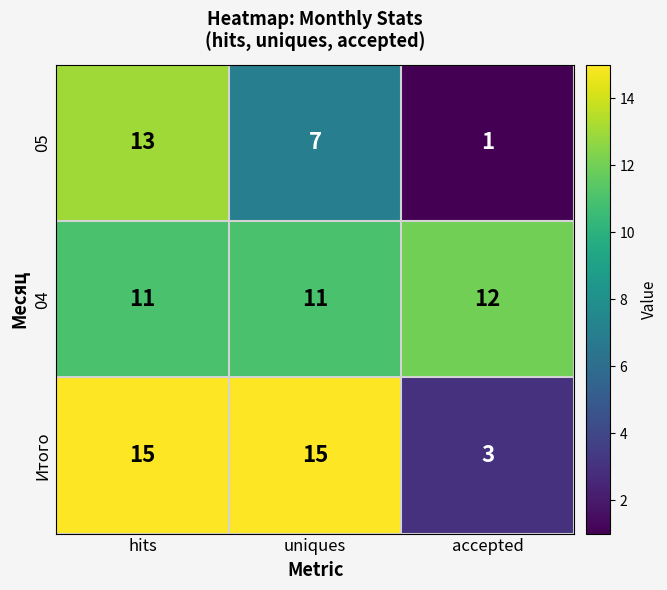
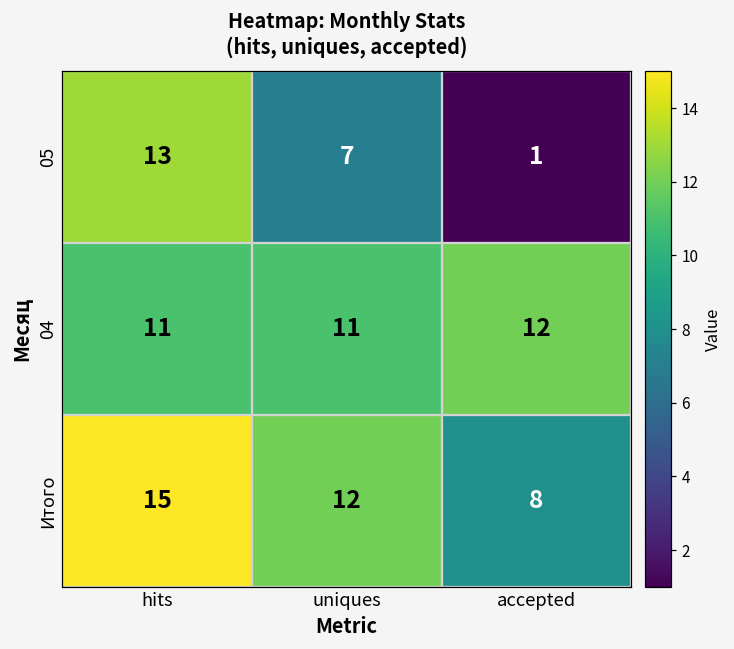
Итого, uniques: 15 -> 12
Итого, accepted: 3 -> 8
